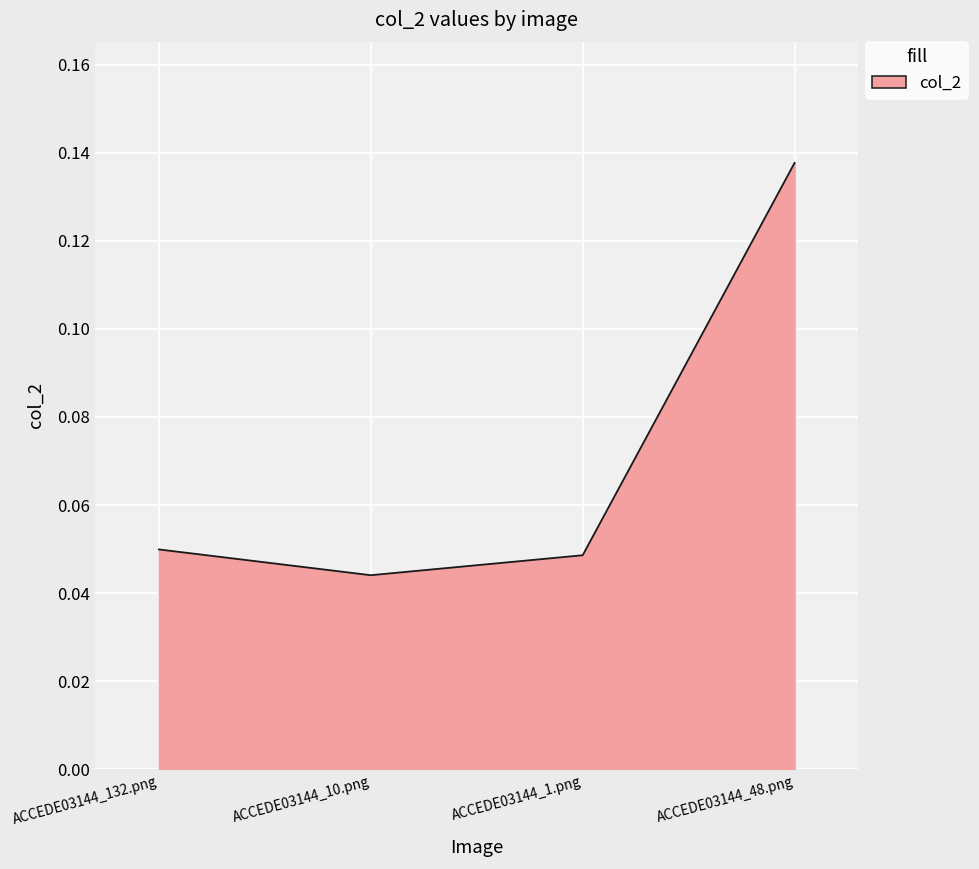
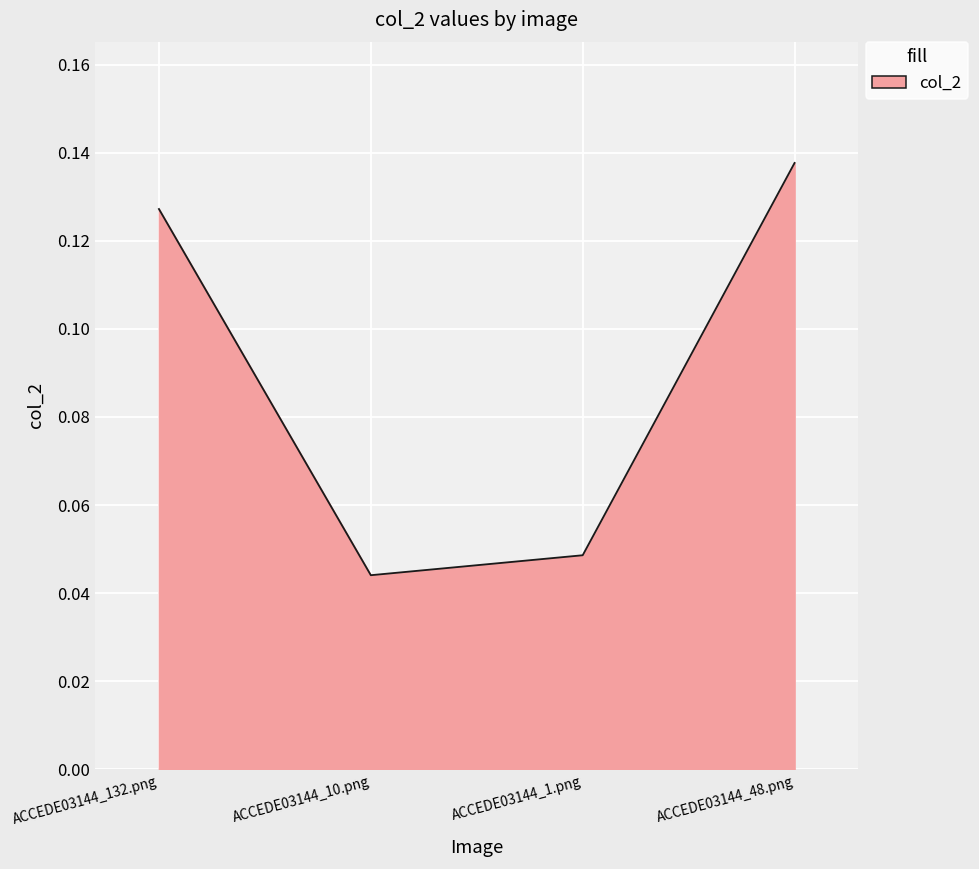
ACCEDE03144_132.png: 0.050 -> 0.127
